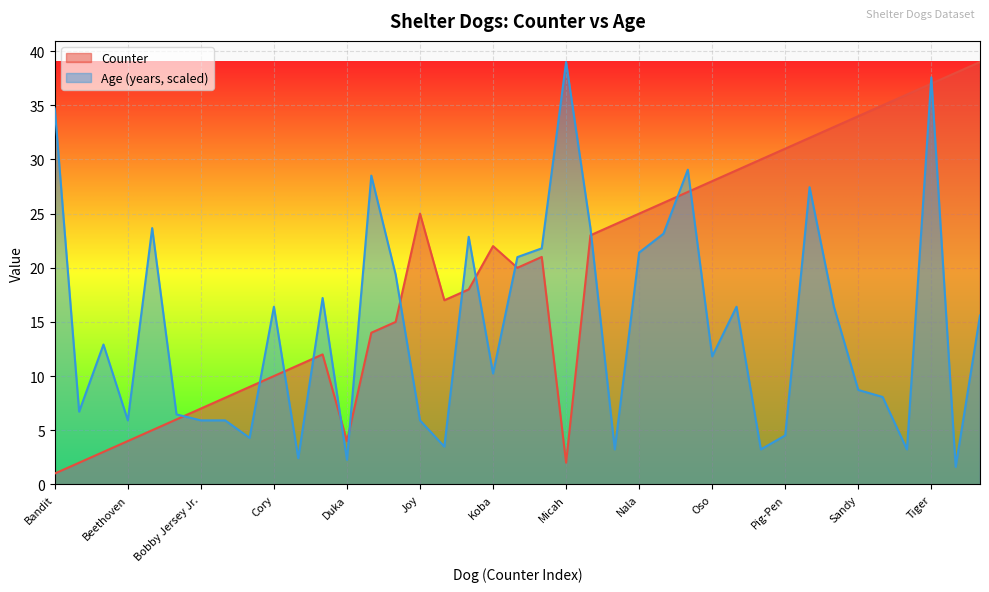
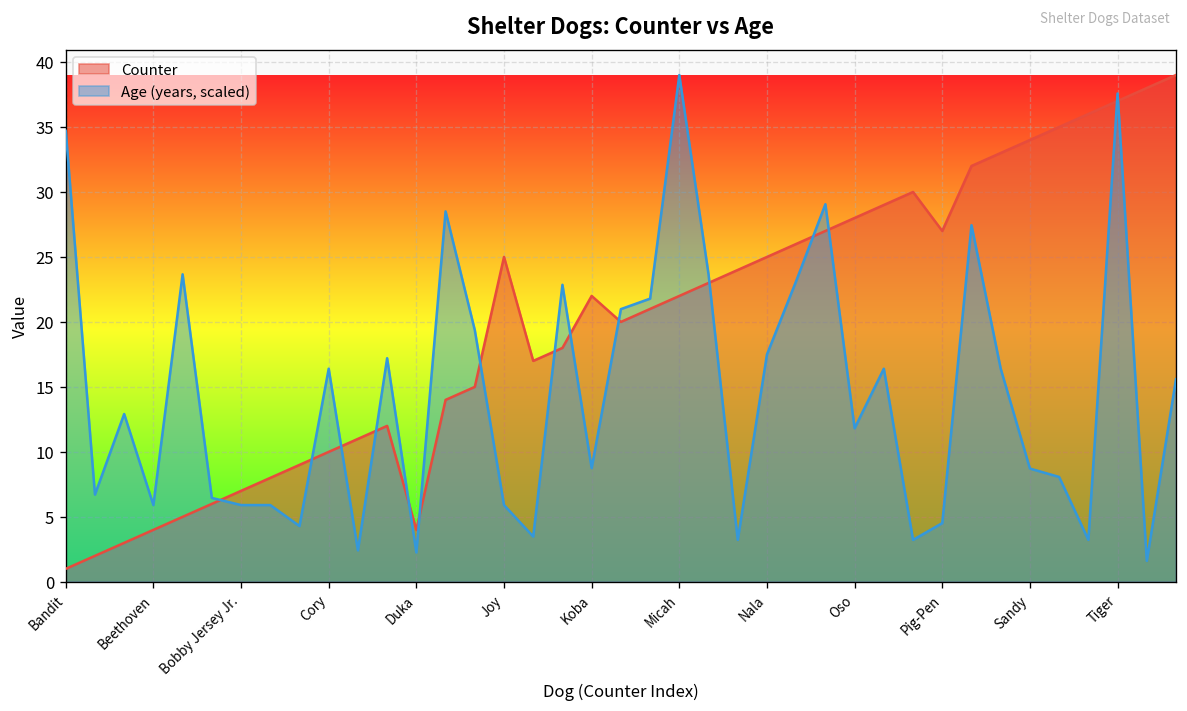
Age (years, scaled), Koba: 10.2 -> 8.7
Counter, Micah: 2 -> 22
Age (years, scaled), Nala: 21.4 -> 17.5
Counter, Pig-Pen: 31 -> 27
